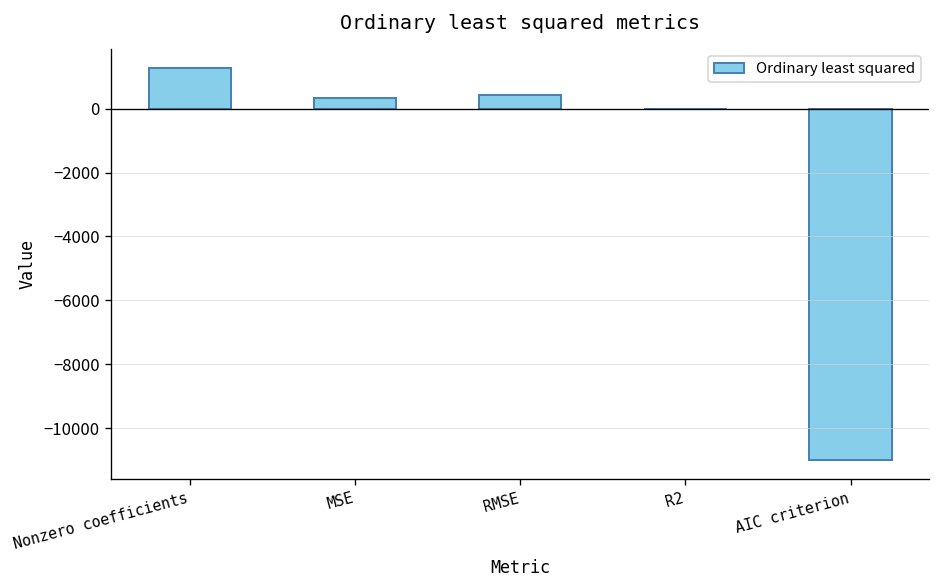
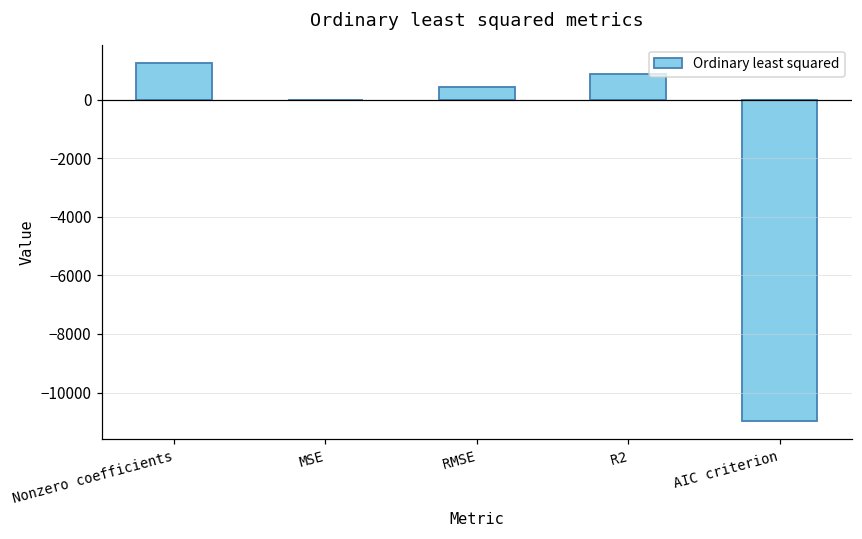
MSE: 300 -> 0
R2: 0 -> 900
